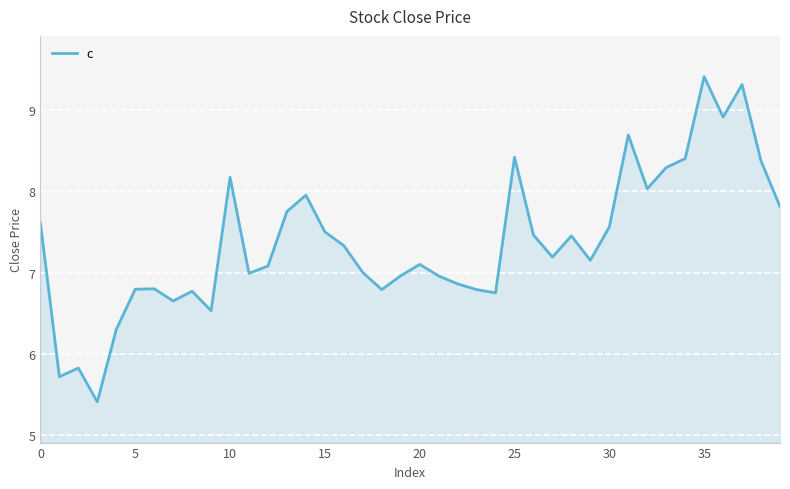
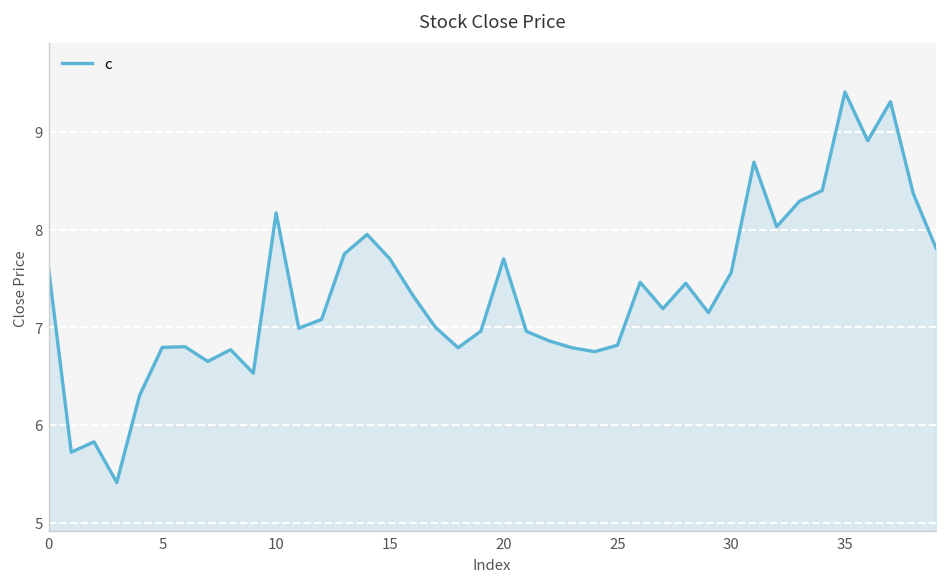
15: 7.5 -> 7.7
20: 7.1 -> 7.7
25: 8.4 -> 6.8
